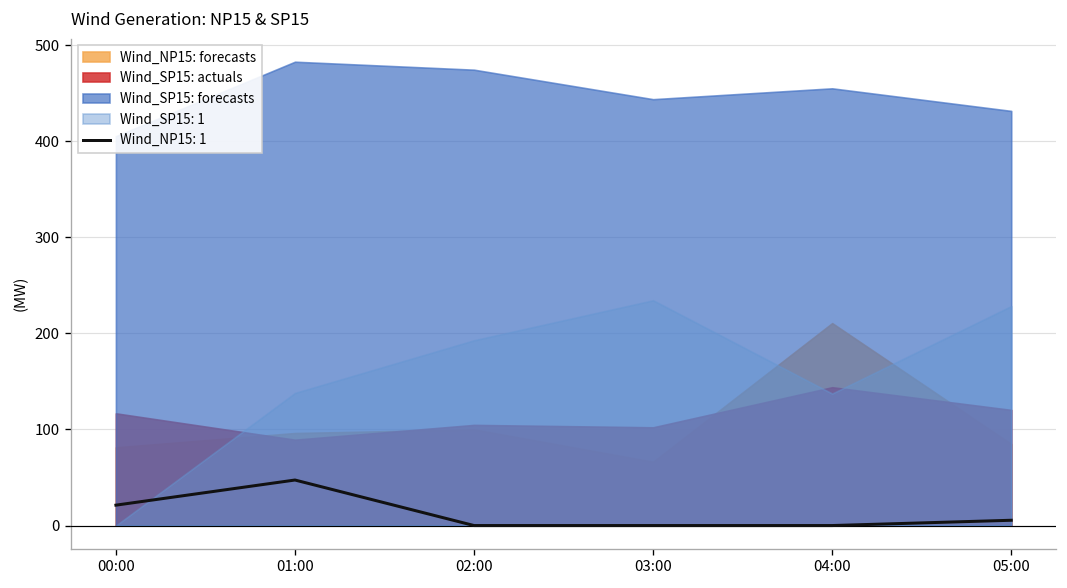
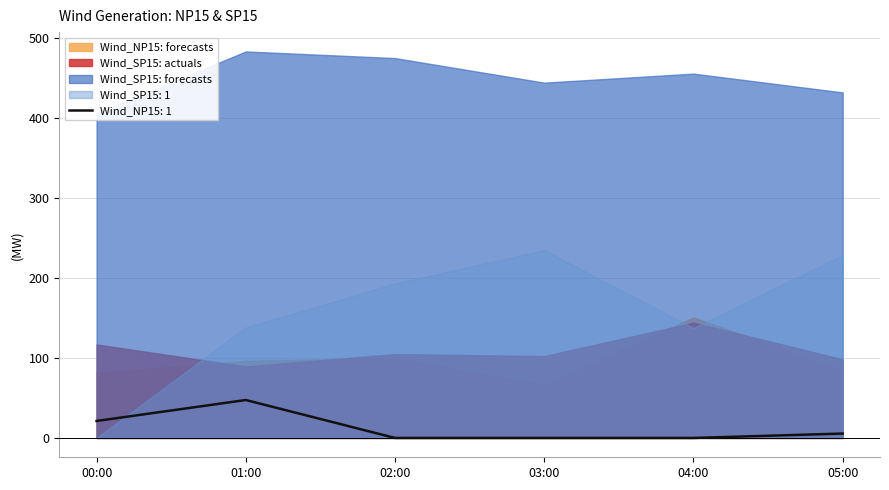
Wind_NP15: forecasts, 04:00: 210 -> 150
Wind_SP15: actuals, 05:00: 120 -> 100
